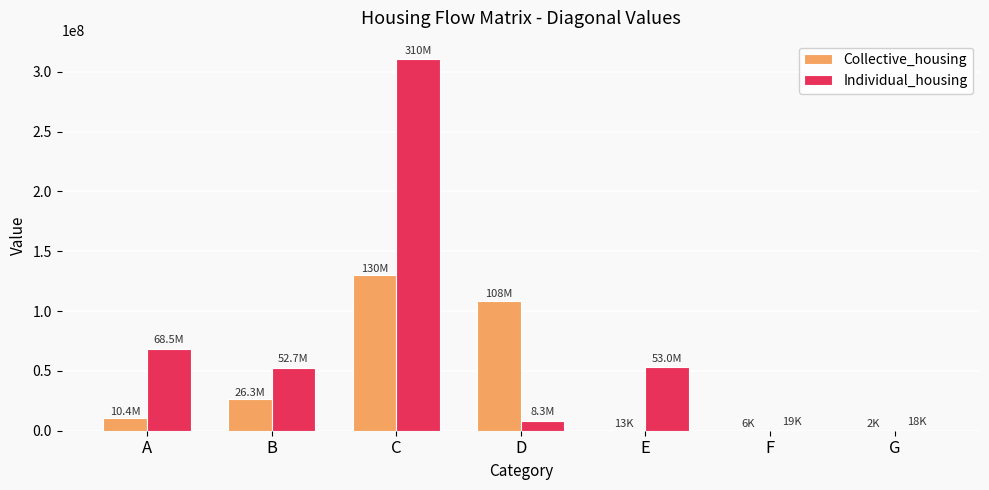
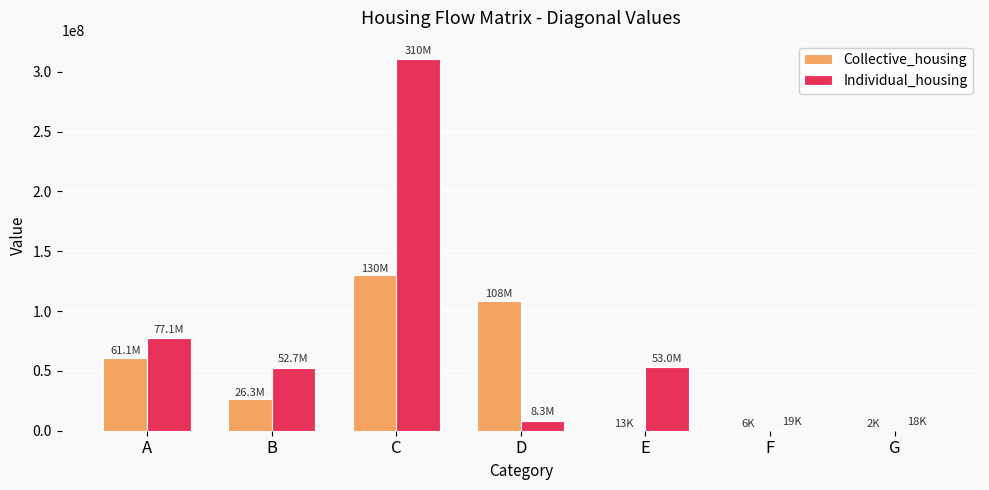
Collective_housing, A: 10.4M -> 61.1M
Individual_housing, A: 68.5M -> 77.1M
